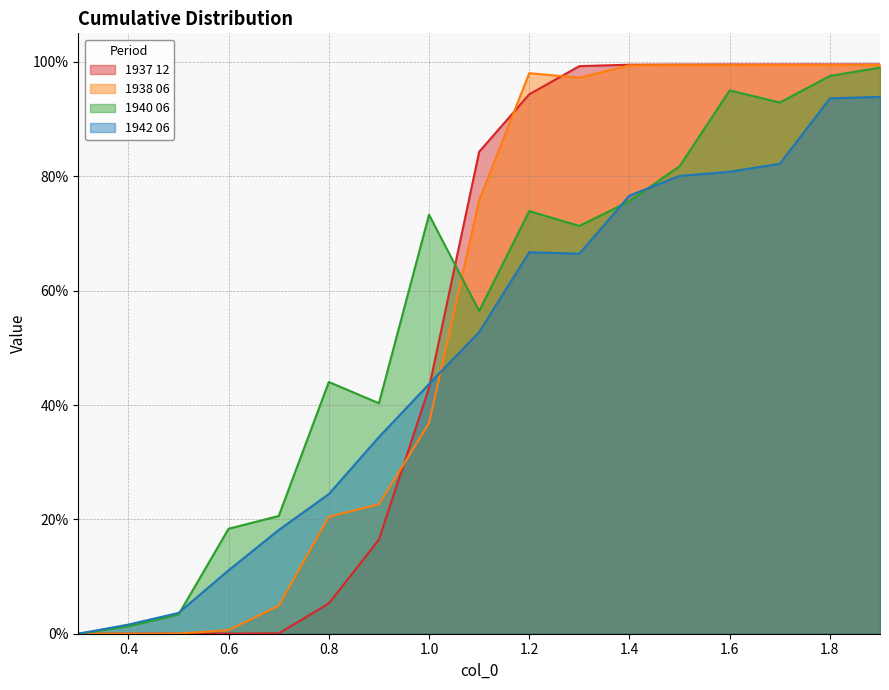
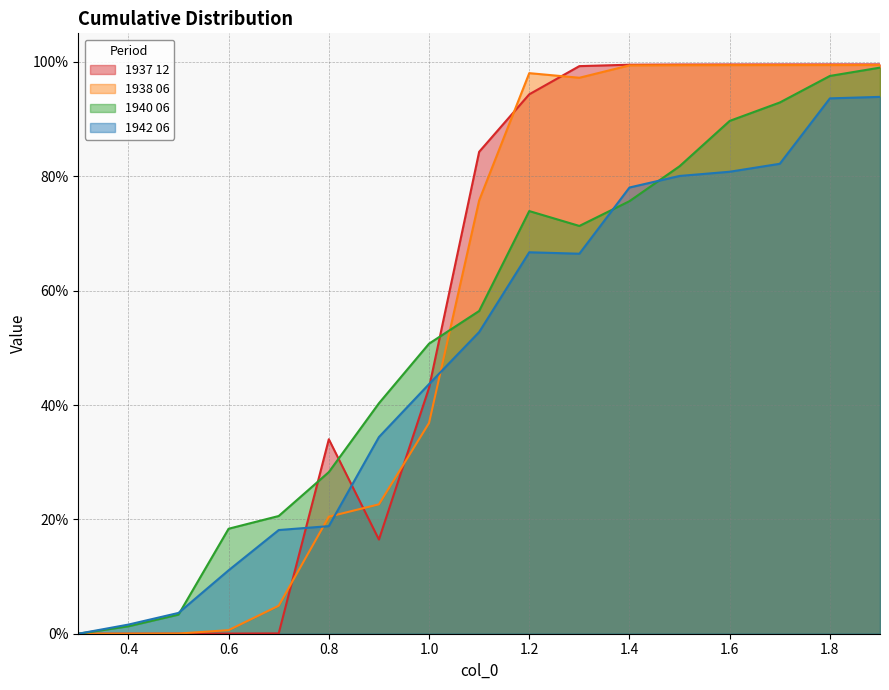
1937 12, 0.8: 5% -> 34%
1940 06, 0.8: 44% -> 28%
1942 06, 0.8: 24% -> 19%
1940 06, 1.0: 73% -> 51%
1942 06, 1.4: 77% -> 78%
1940 06, 1.6: 95% -> 90%
